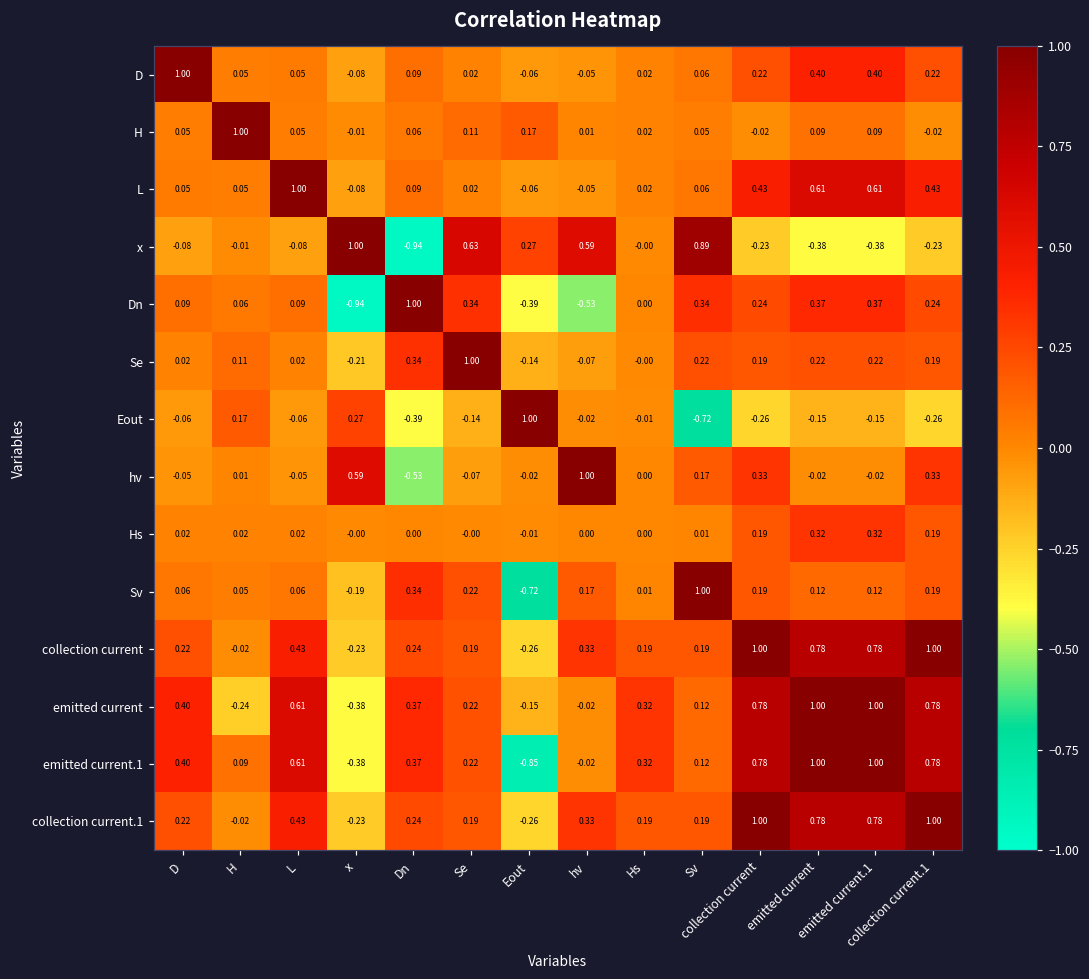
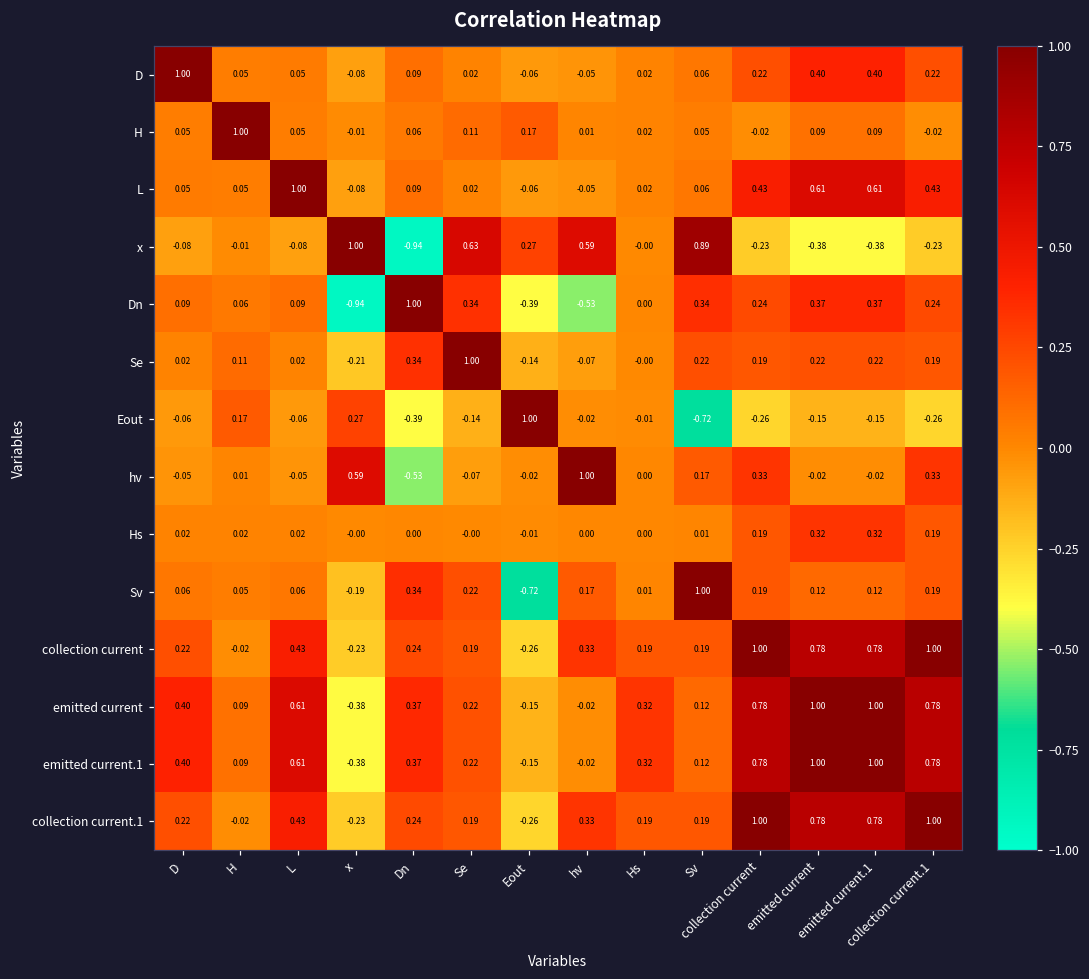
emitted current, H: -0.24 -> 0.09
emitted current.1, Eout: -0.85 -> -0.15
